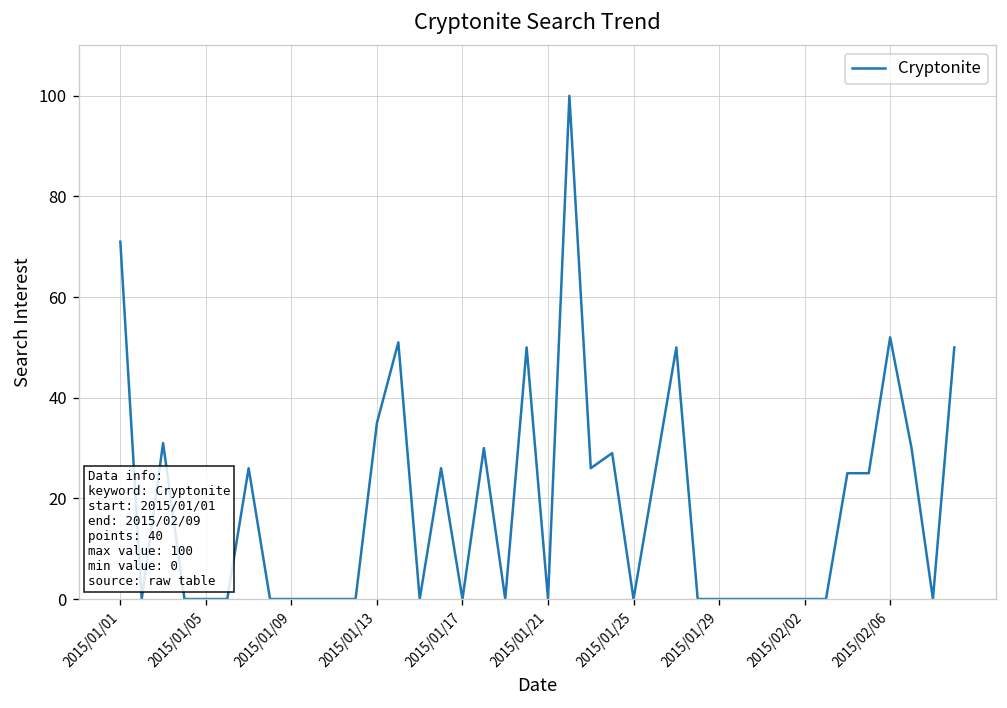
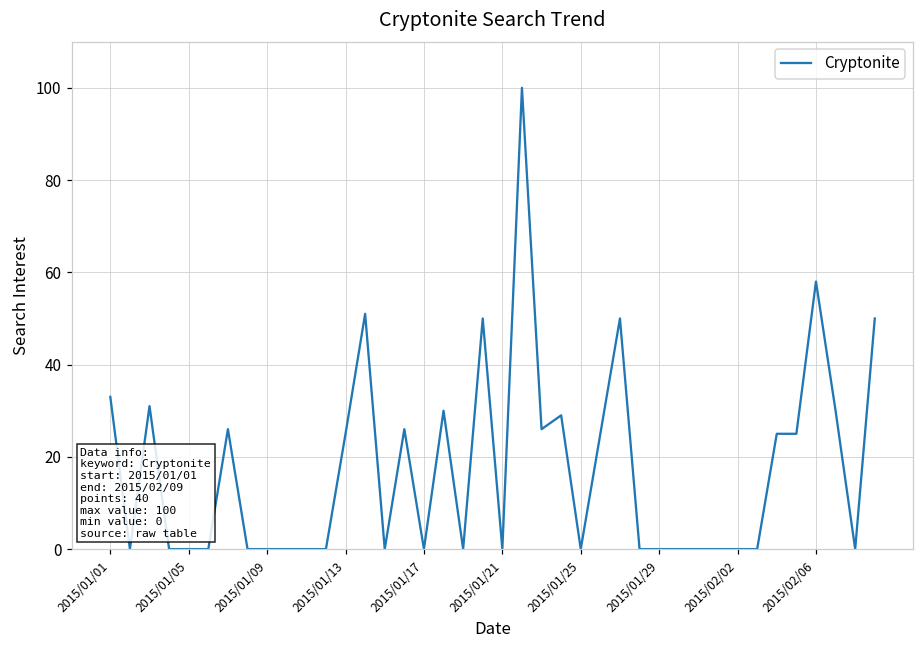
2015/01/01: 71 -> 33
2015/01/13: 35 -> 25
2015/02/06: 52 -> 58
